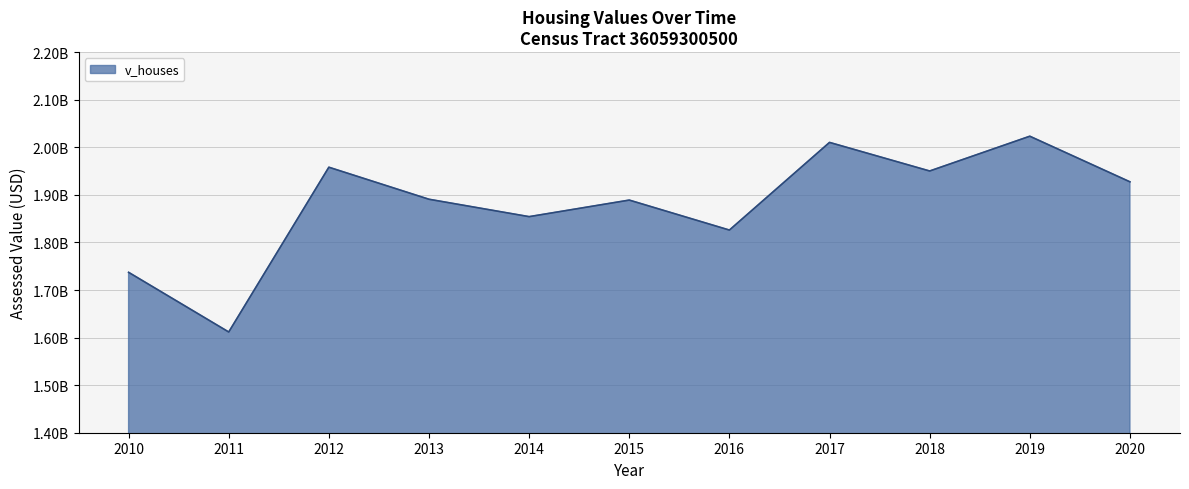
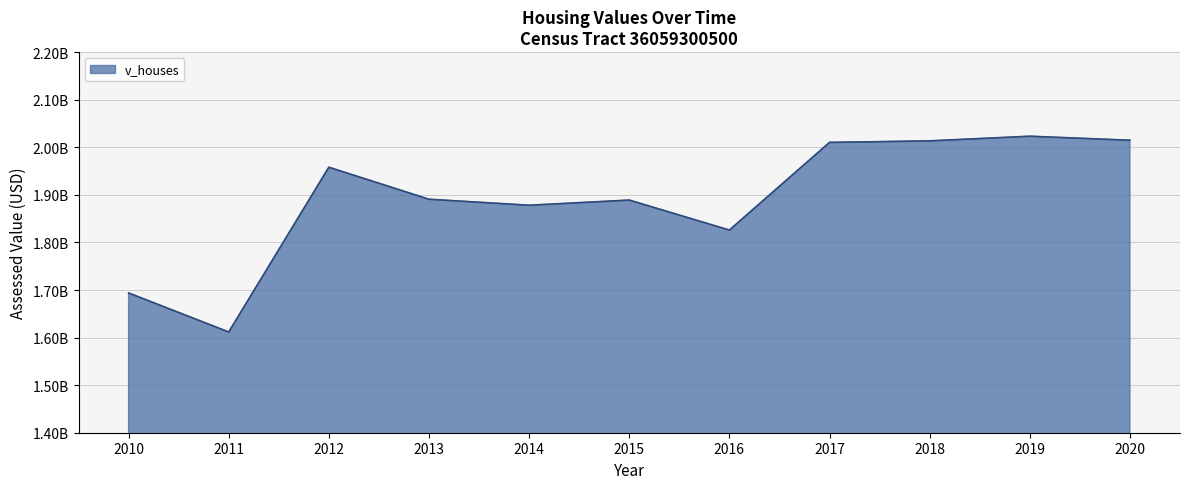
2010: 1740000000 -> 1690000000
2014: 1850000000 -> 1880000000
2018: 1950000000 -> 2010000000
2020: 1930000000 -> 2010000000
